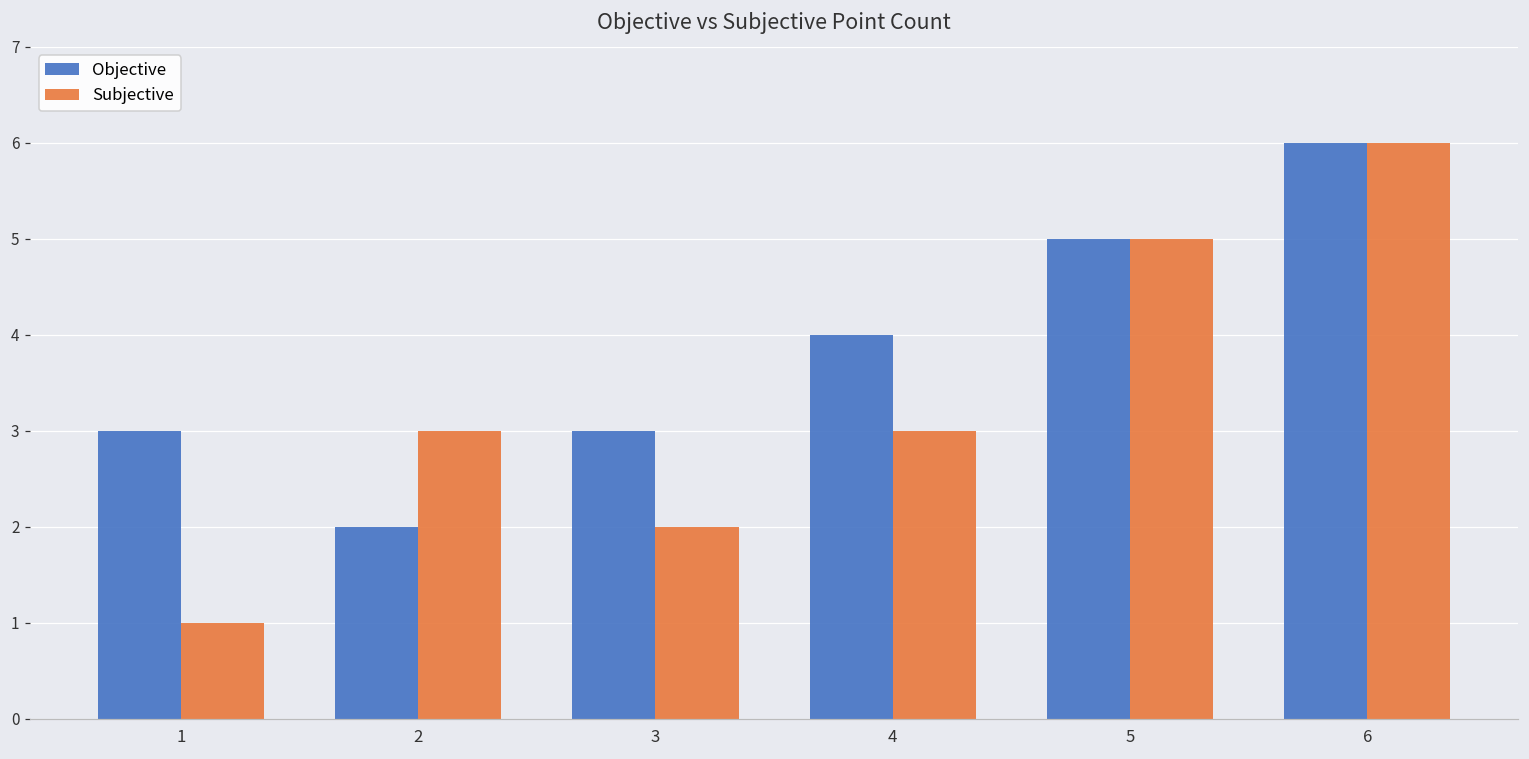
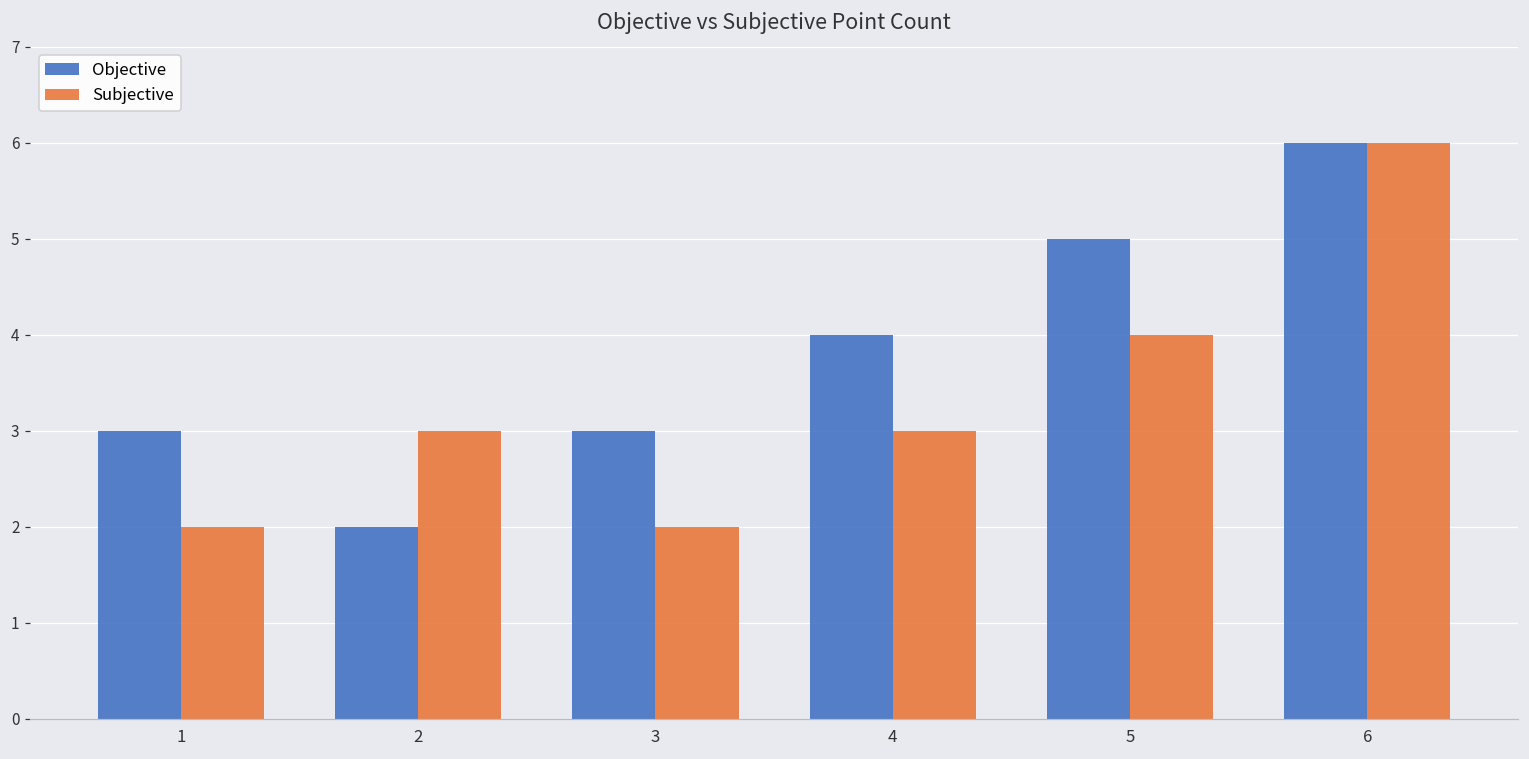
Subjective, 1: 1 -> 2
Subjective, 5: 5 -> 4
